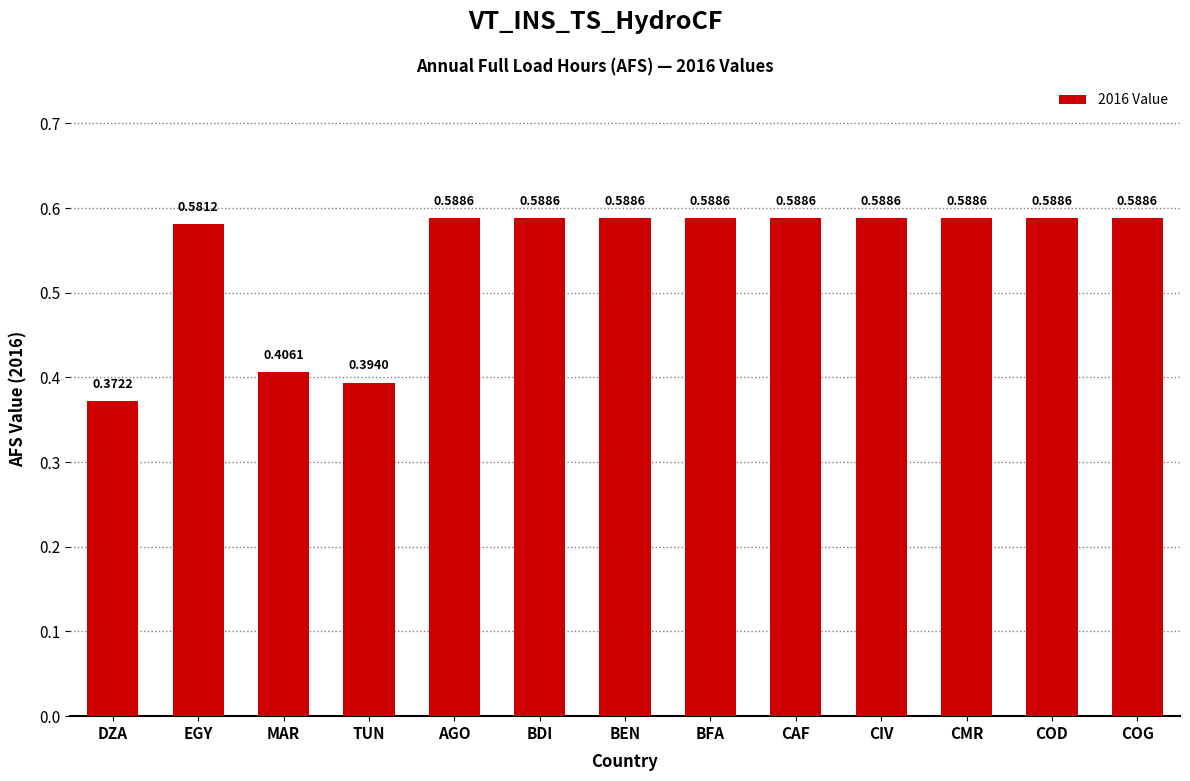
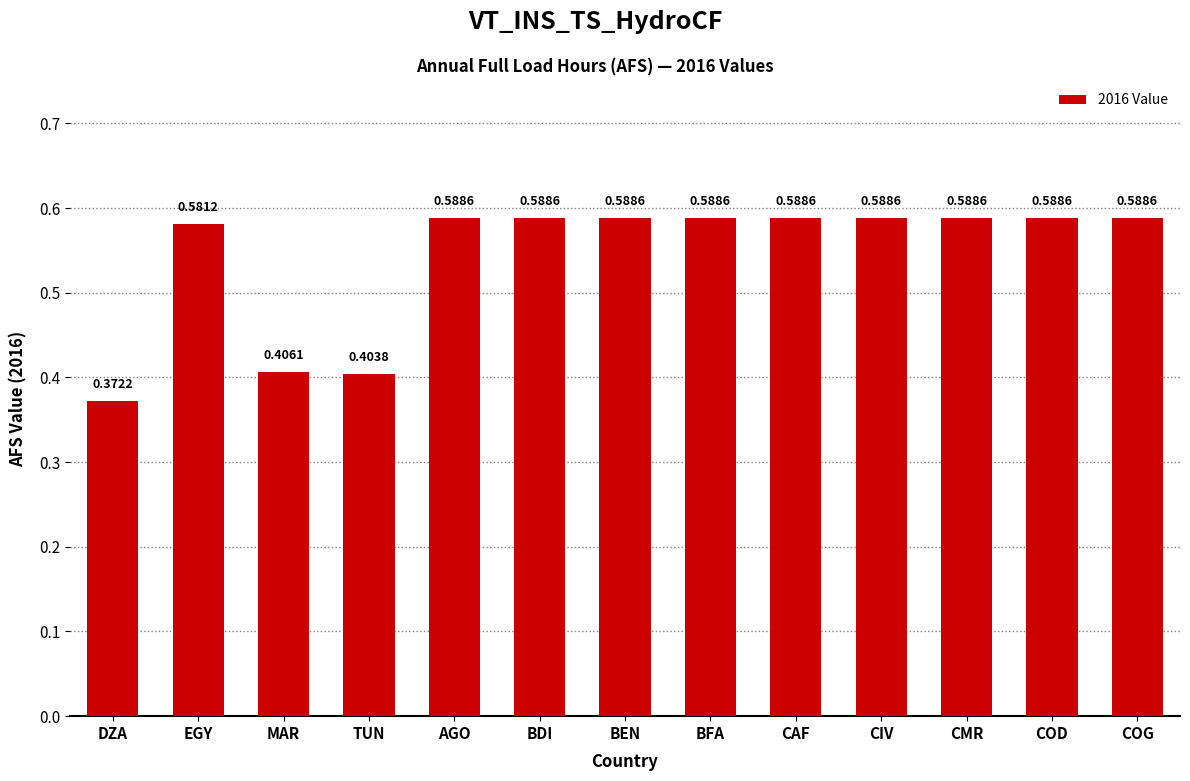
TUN: 0.3940 -> 0.4038
